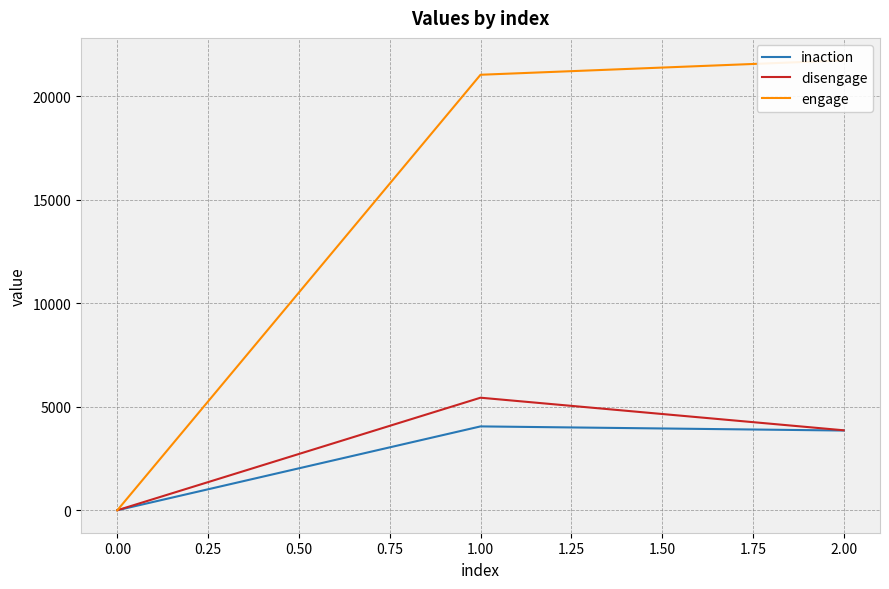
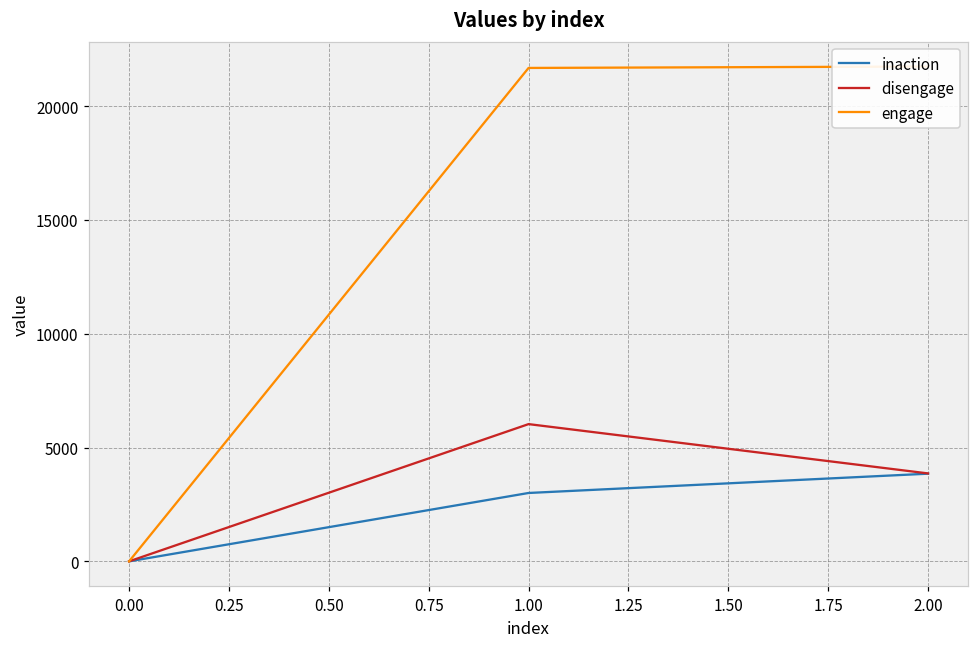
inaction, 1.00: 4100 -> 3000
disengage, 1.00: 5400 -> 6000
engage, 1.00: 21000 -> 21700
